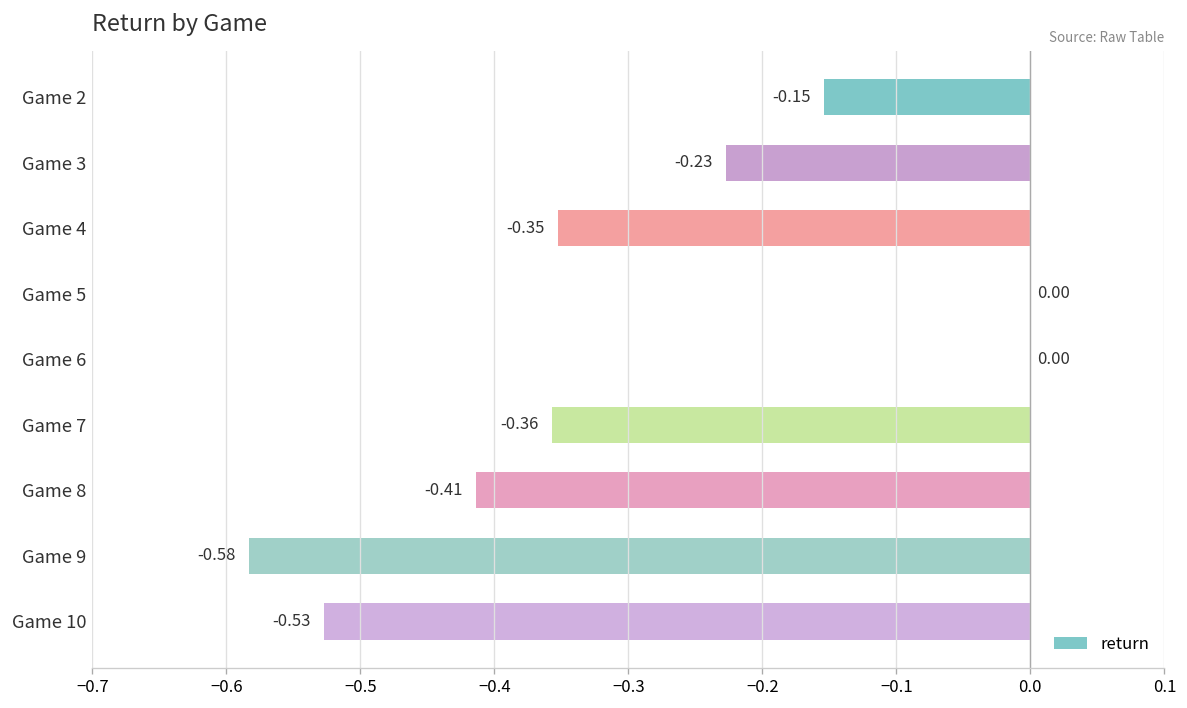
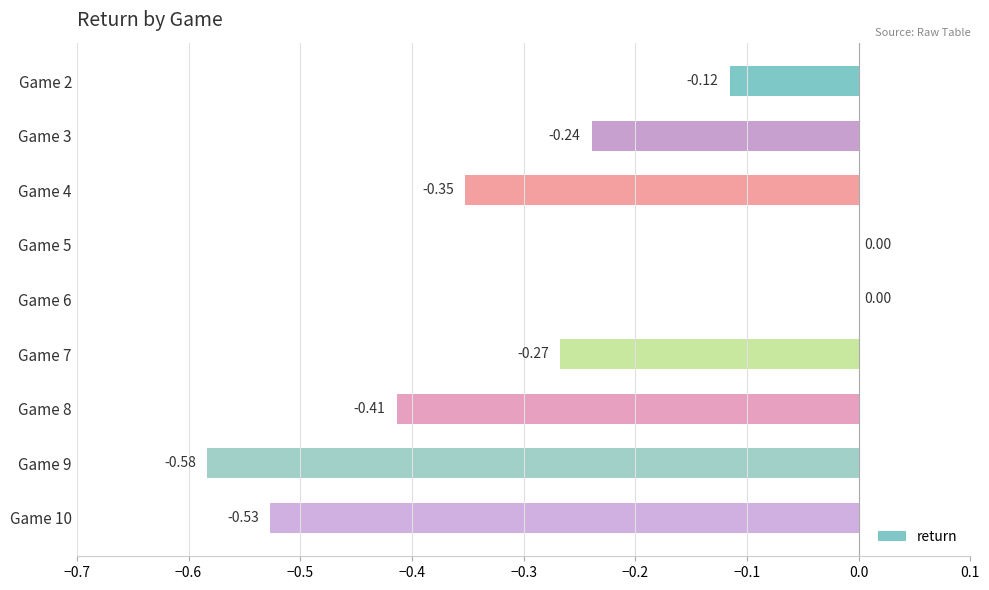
Game 2: -0.15 -> -0.12
Game 3: -0.23 -> -0.24
Game 7: -0.36 -> -0.27
